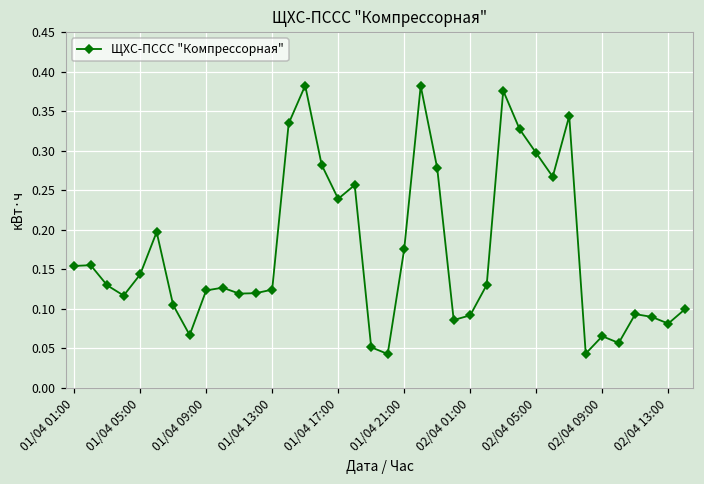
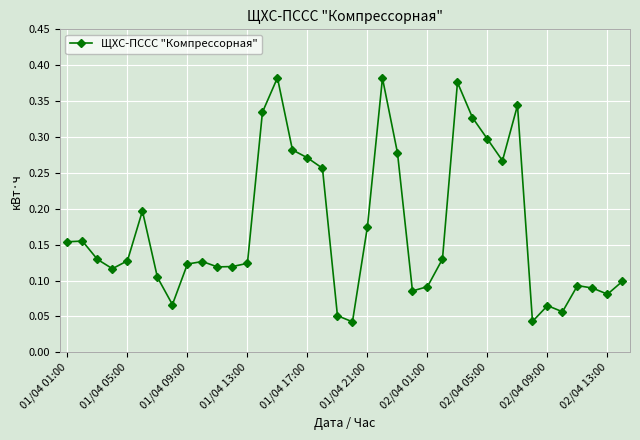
01/04 05:00: 0.14 -> 0.13
01/04 17:00: 0.24 -> 0.27
